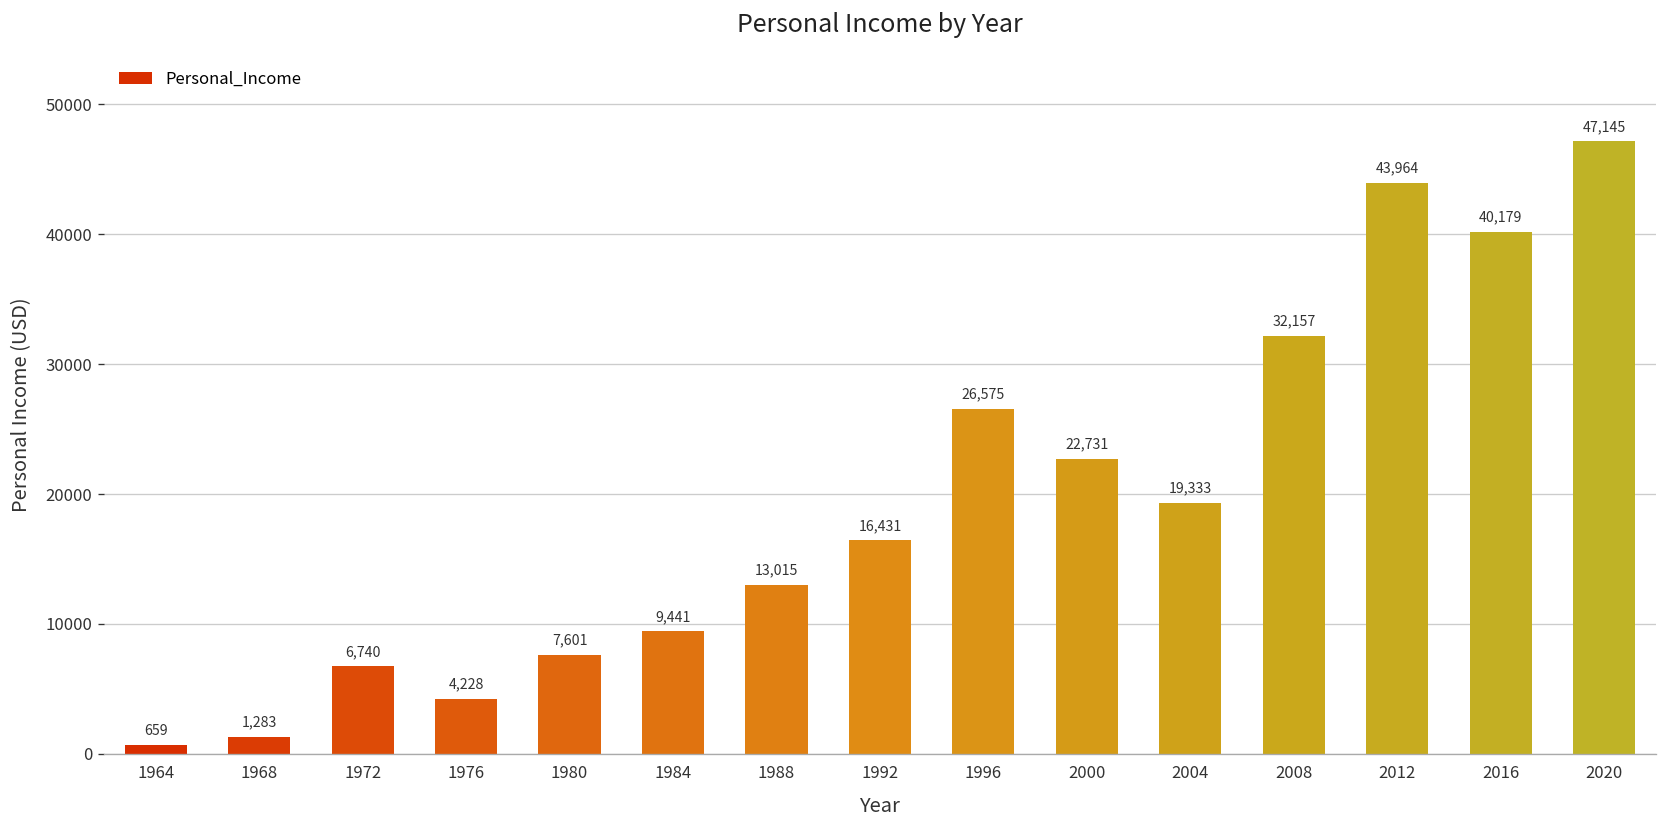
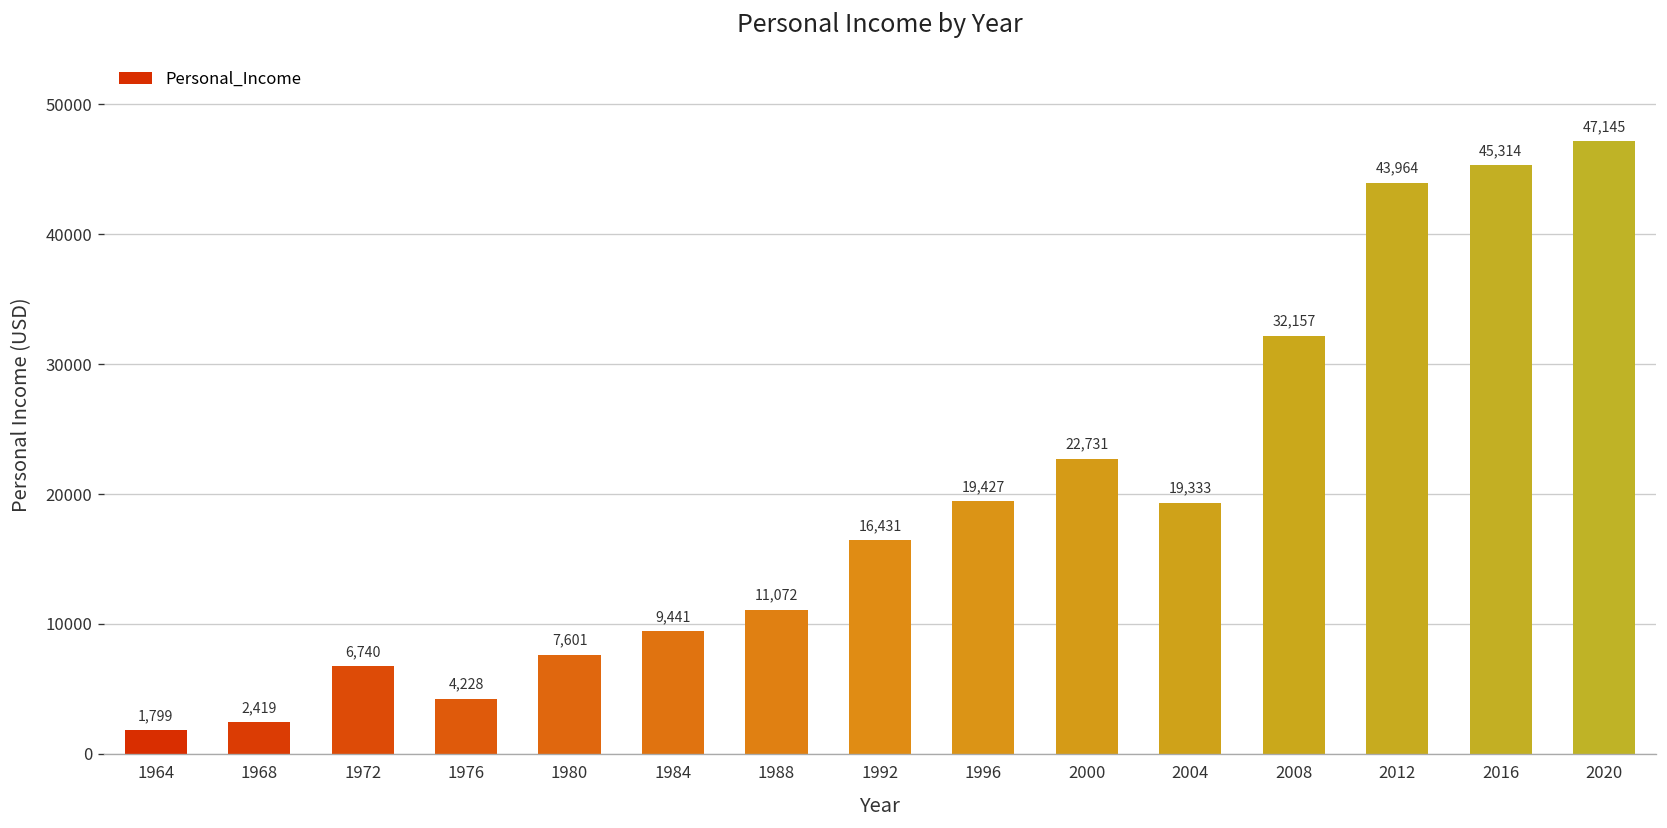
1964: 659 -> 1,799
1968: 1,283 -> 2,419
1988: 13,015 -> 11,072
1996: 26,575 -> 19,427
2016: 40,179 -> 45,314
